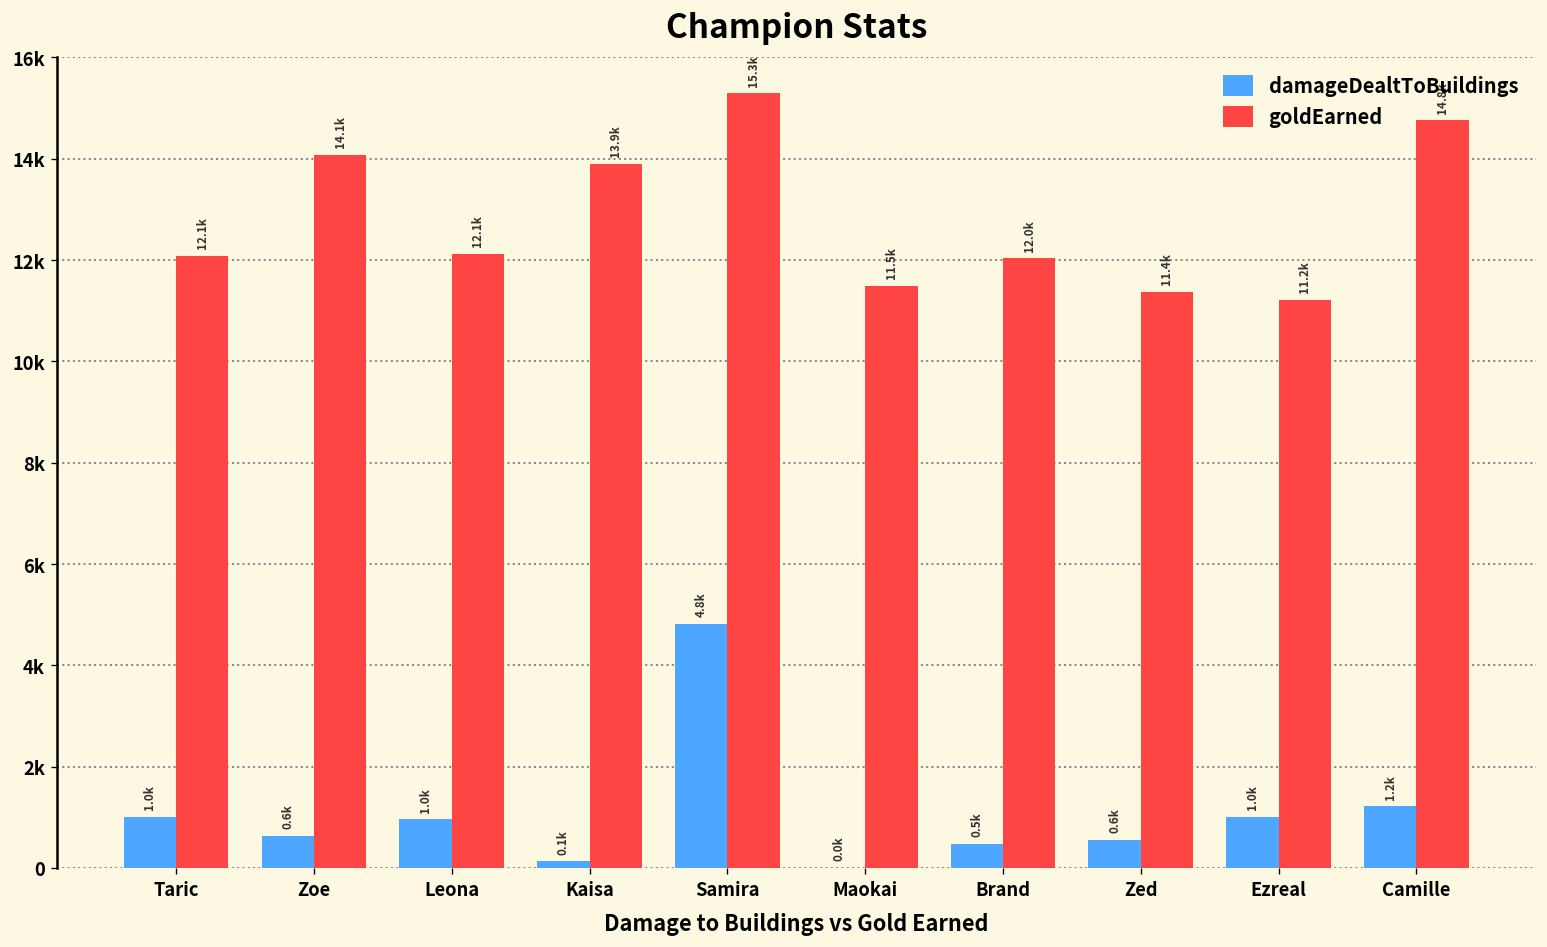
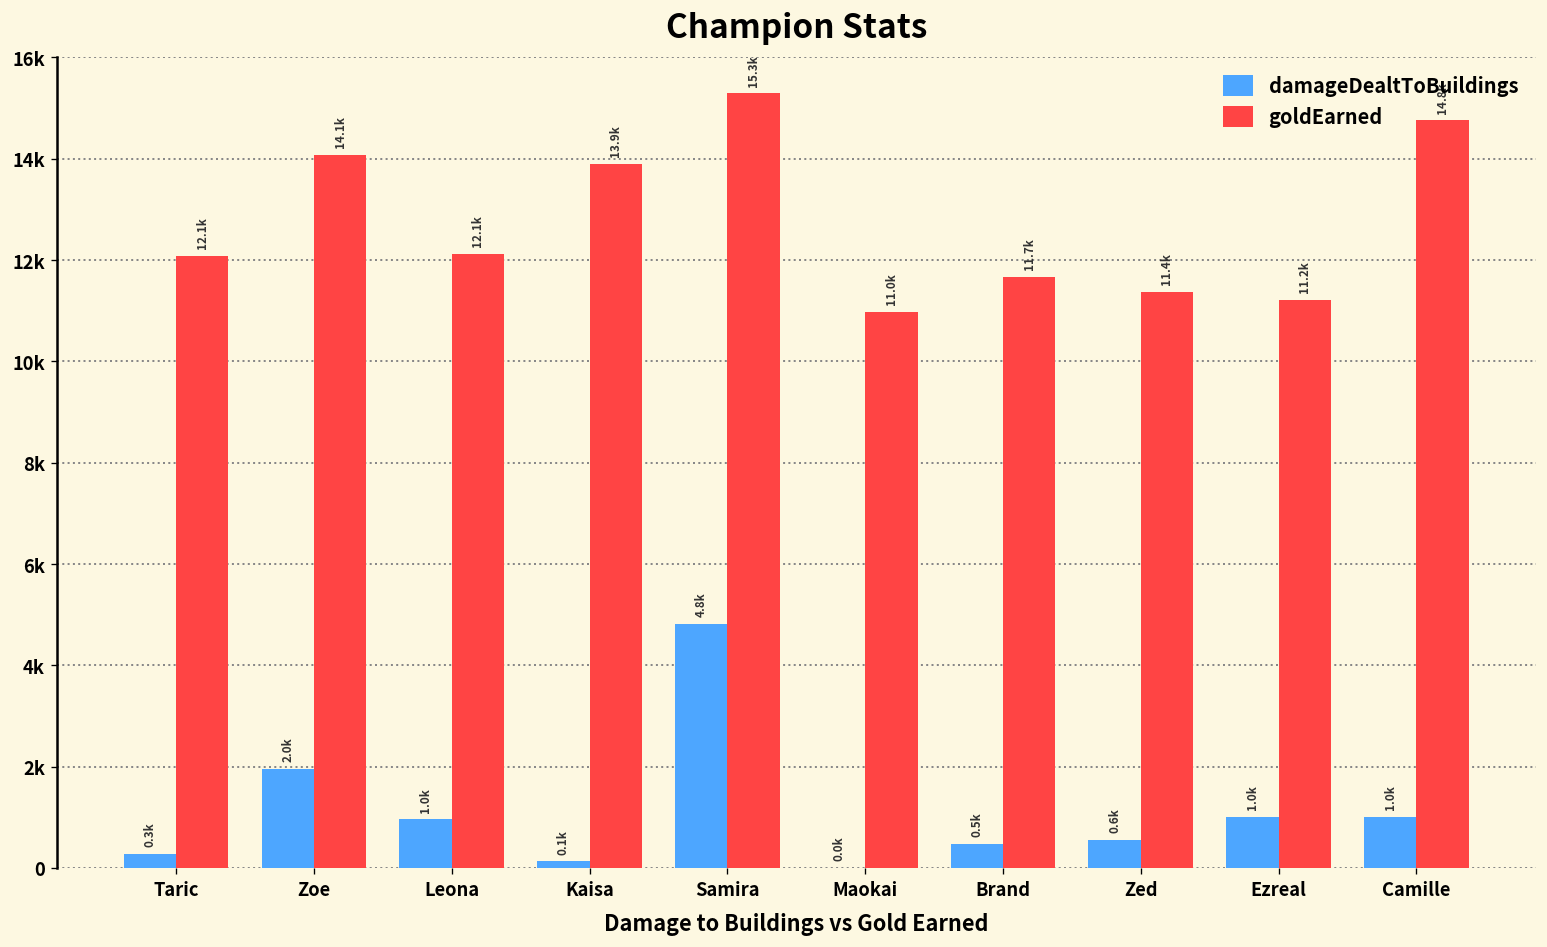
damageDealtToBuildings, Taric: 1.0k -> 0.3k
damageDealtToBuildings, Zoe: 0.6k -> 2.0k
goldEarned, Maokai: 11.5k -> 11.0k
goldEarned, Brand: 12.0k -> 11.7k
damageDealtToBuildings, Camille: 1.2k -> 1.0k
